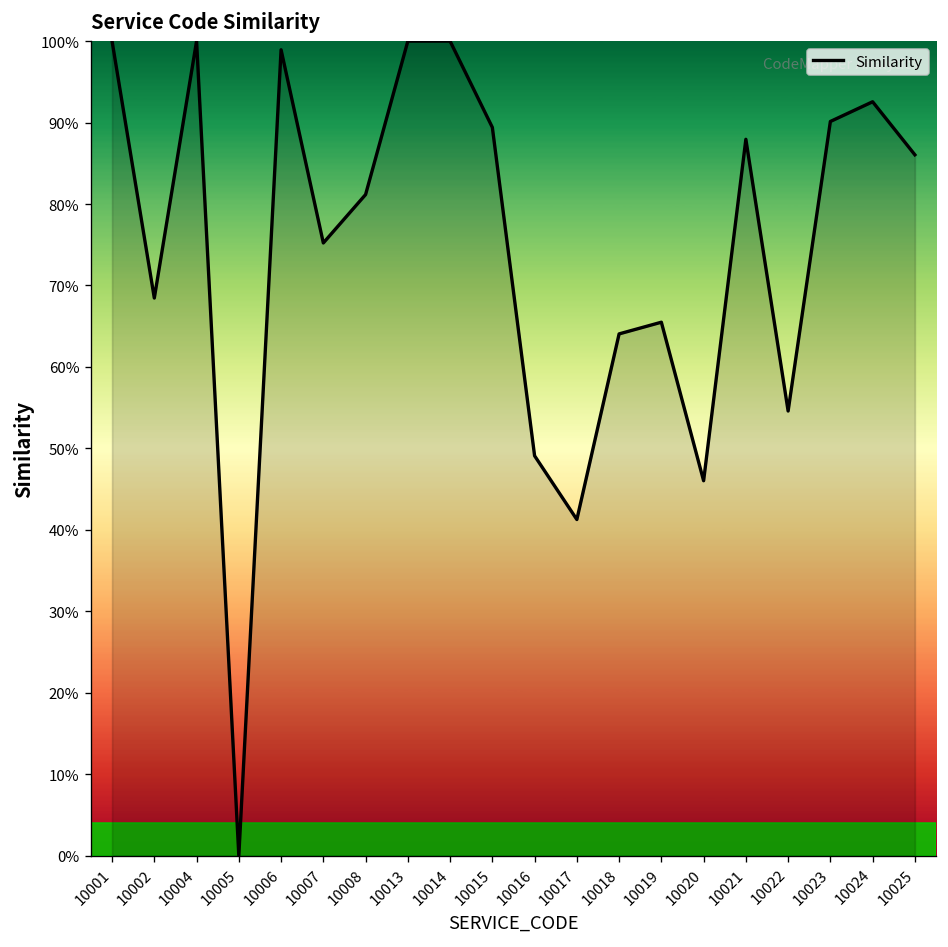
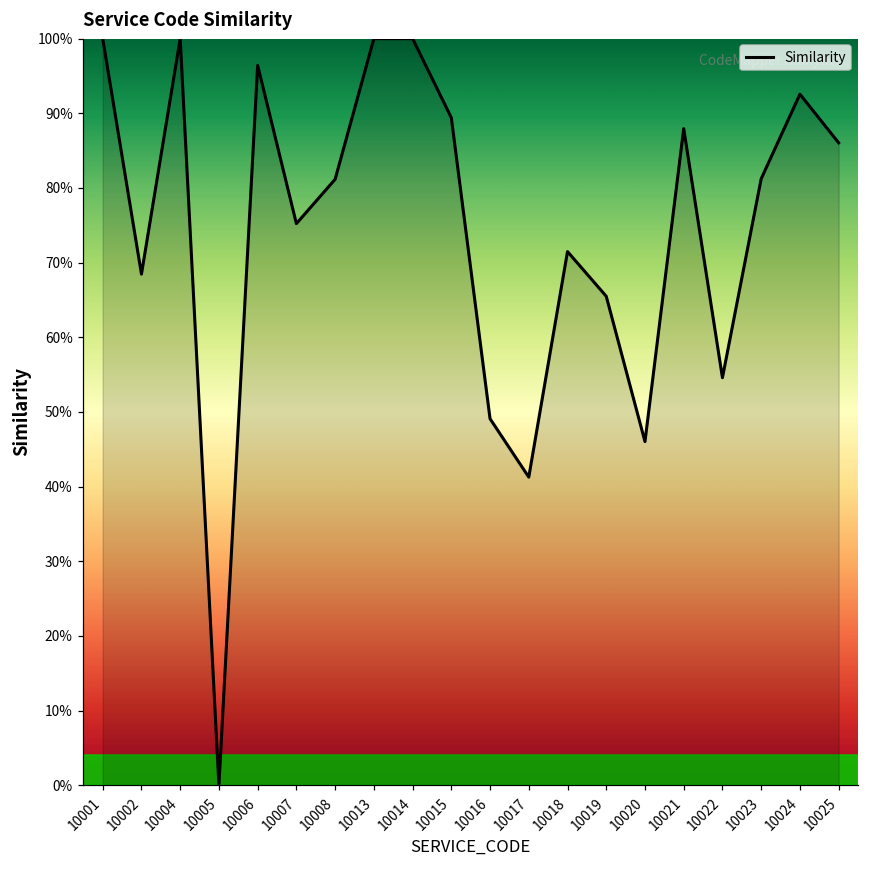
10006: 99% -> 96%
10018: 64% -> 71%
10023: 90% -> 81%
